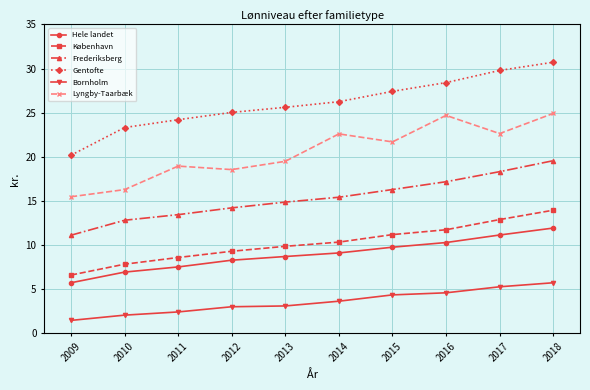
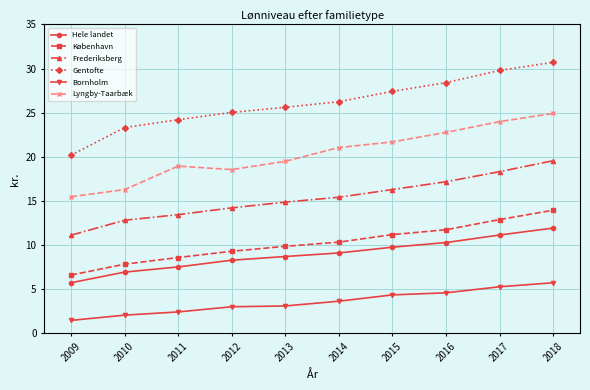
Lyngby-Taarbæk, 2014: 23 -> 21
Lyngby-Taarbæk, 2016: 25 -> 23
Lyngby-Taarbæk, 2017: 23 -> 24
